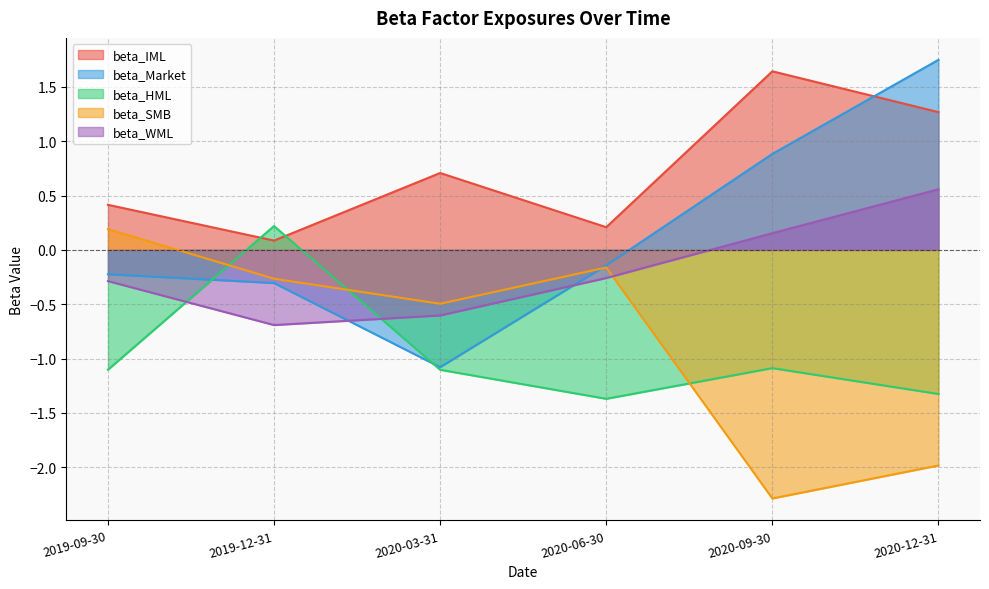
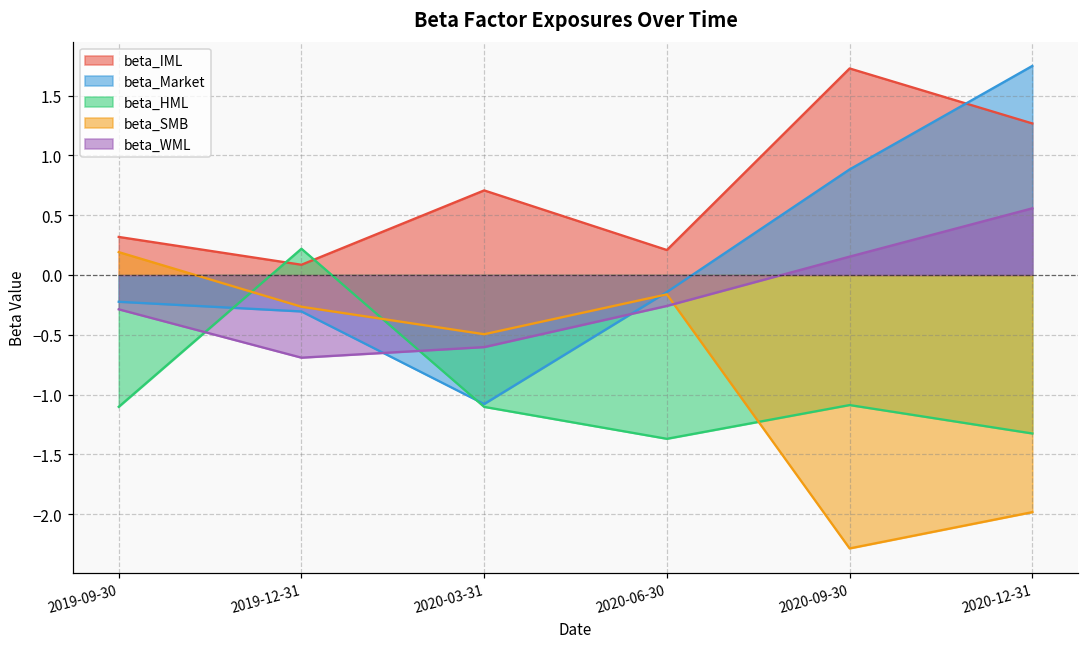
beta_IML, 2019-09-30: 0.42 -> 0.32
beta_IML, 2020-09-30: 1.64 -> 1.73
